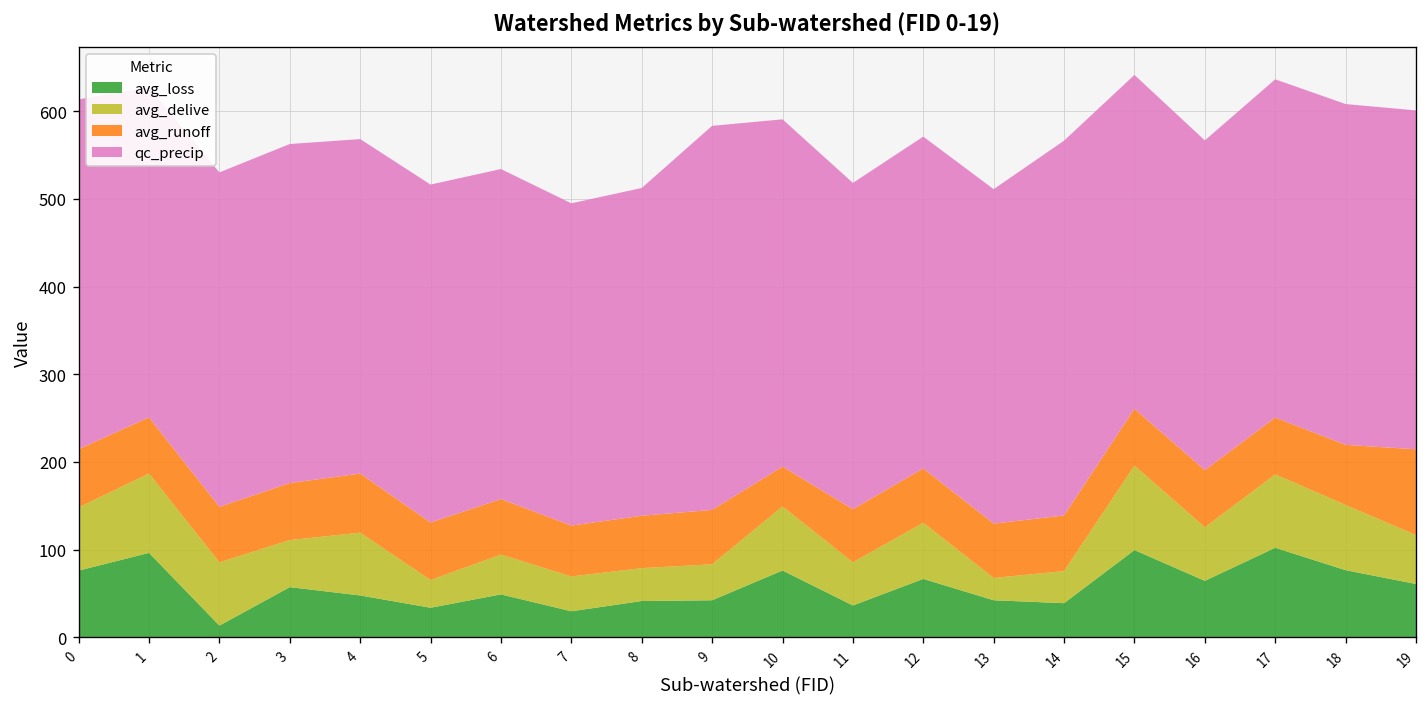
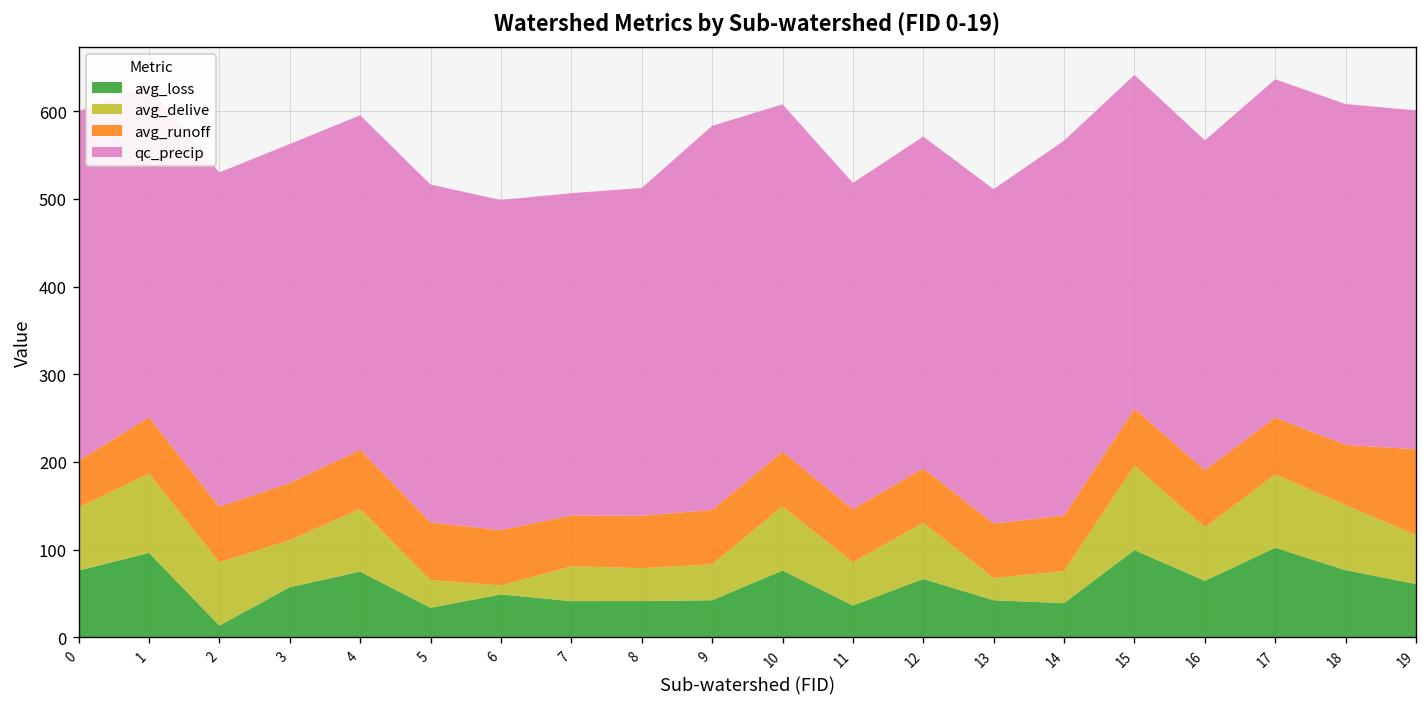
avg_runoff, 0: 70 -> 50
avg_loss, 4: 50 -> 70
avg_delive, 6: 50 -> 10
avg_loss, 7: 30 -> 40
avg_runoff, 10: 50 -> 60
